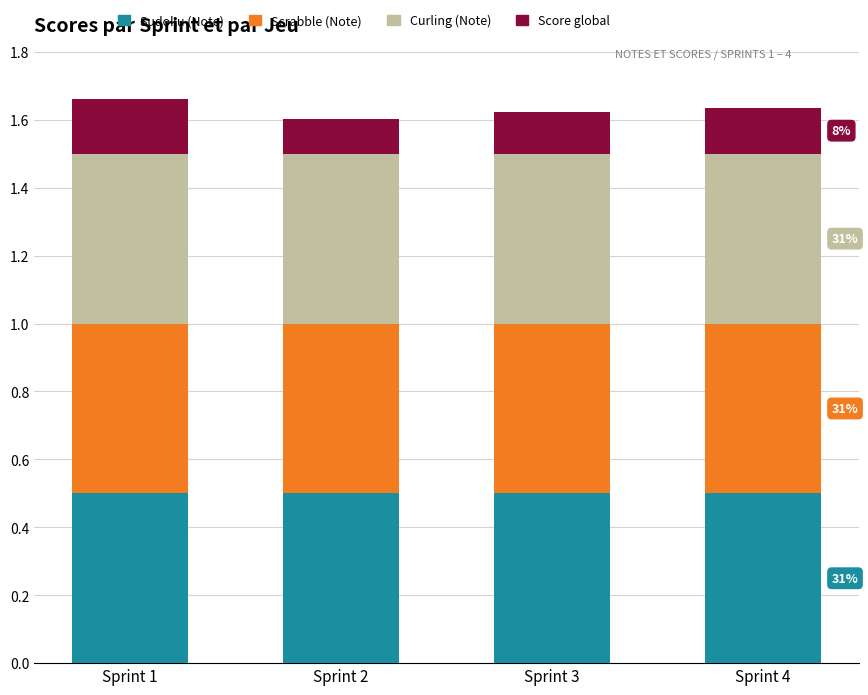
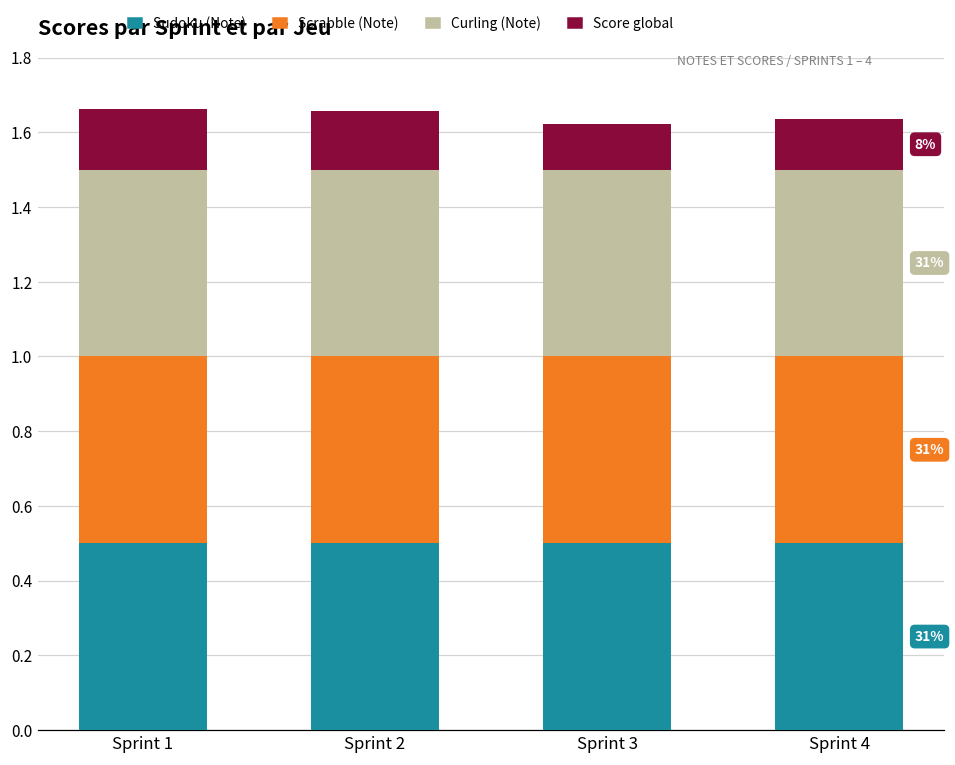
Score global, Sprint 2: 0.10 -> 0.16
